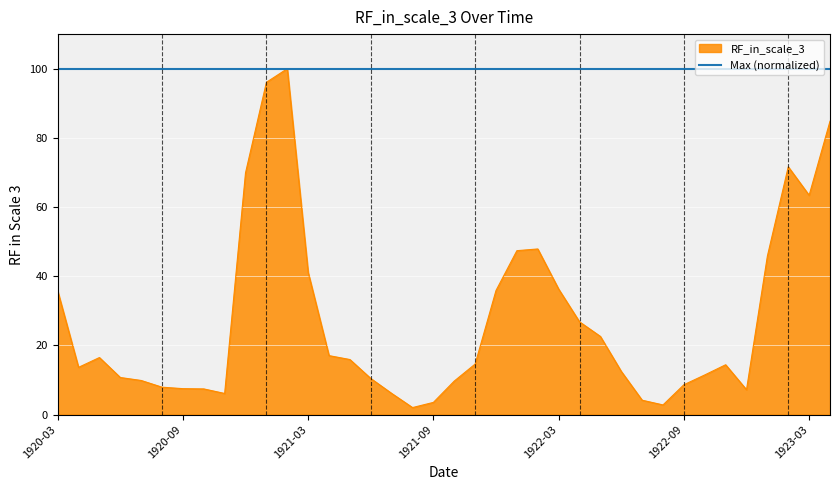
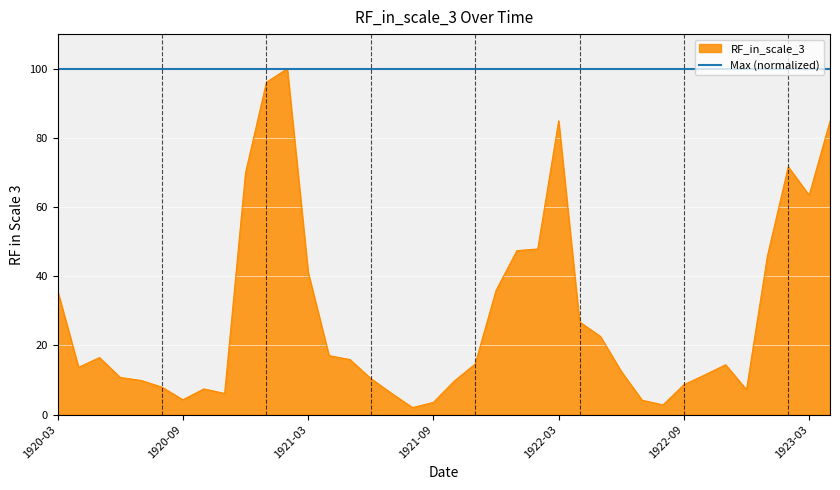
RF_in_scale_3, 1920-09: 7 -> 4
RF_in_scale_3, 1922-03: 36 -> 85
